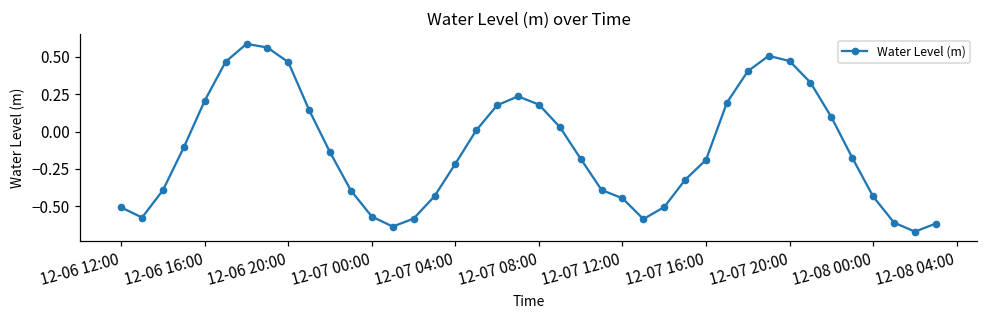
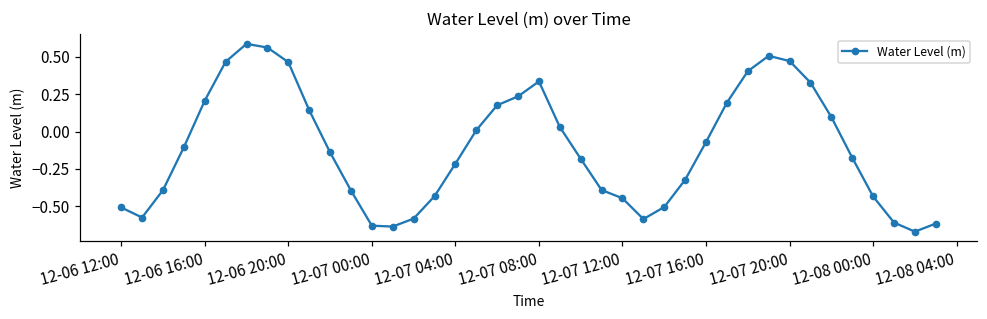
12-07 00:00: -0.57 -> -0.63
12-07 08:00: 0.18 -> 0.33
12-07 16:00: -0.19 -> -0.07
